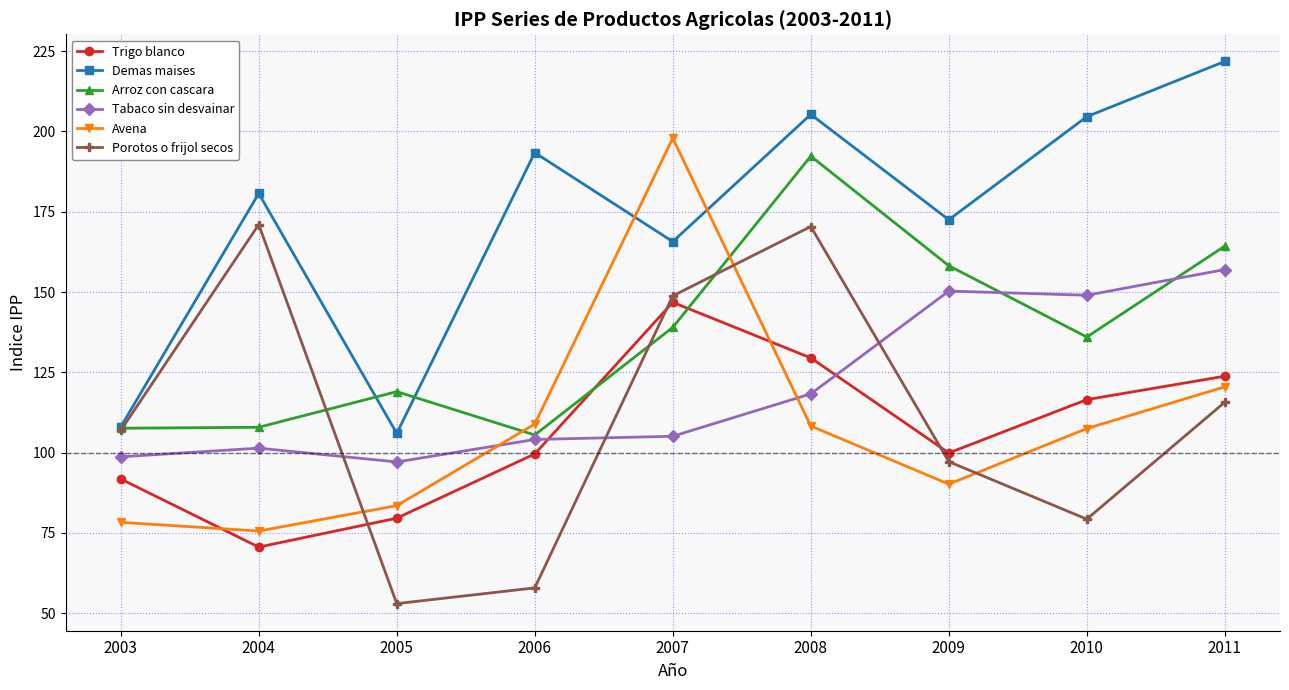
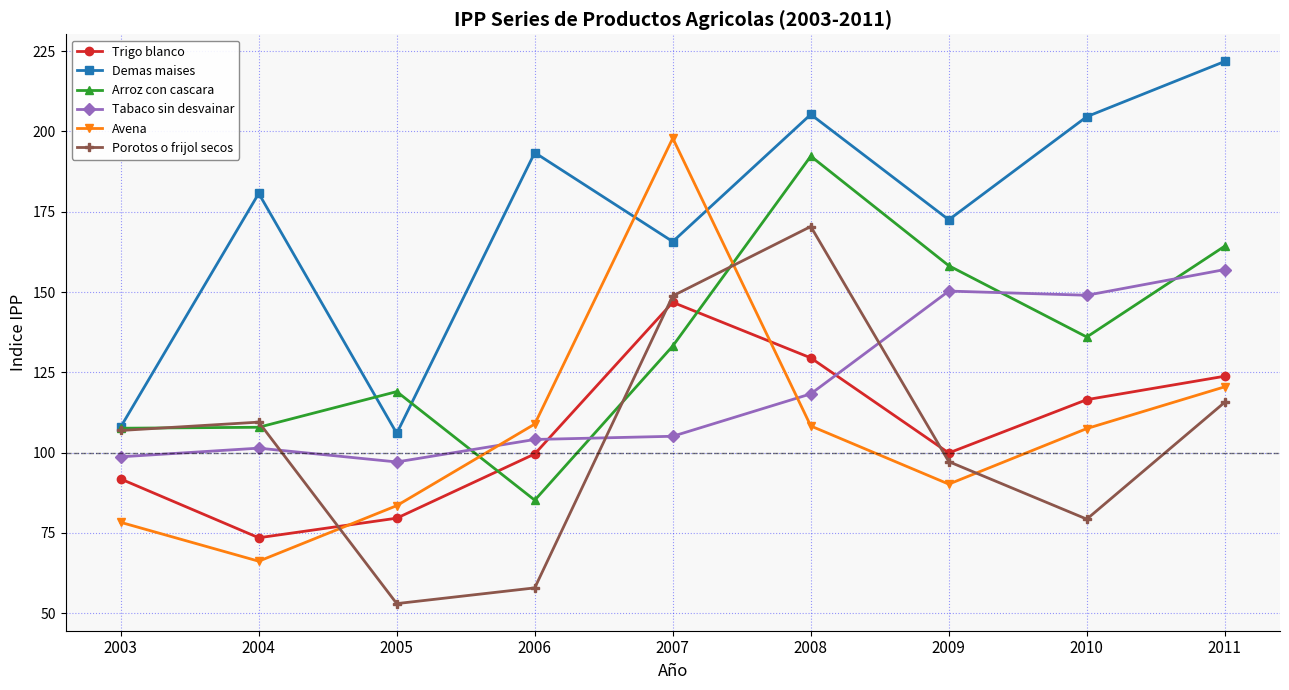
Trigo blanco, 2004: 71 -> 74
Avena, 2004: 76 -> 66
Porotos o frijol secos, 2004: 171 -> 110
Arroz con cascara, 2006: 106 -> 85
Arroz con cascara, 2007: 139 -> 133
